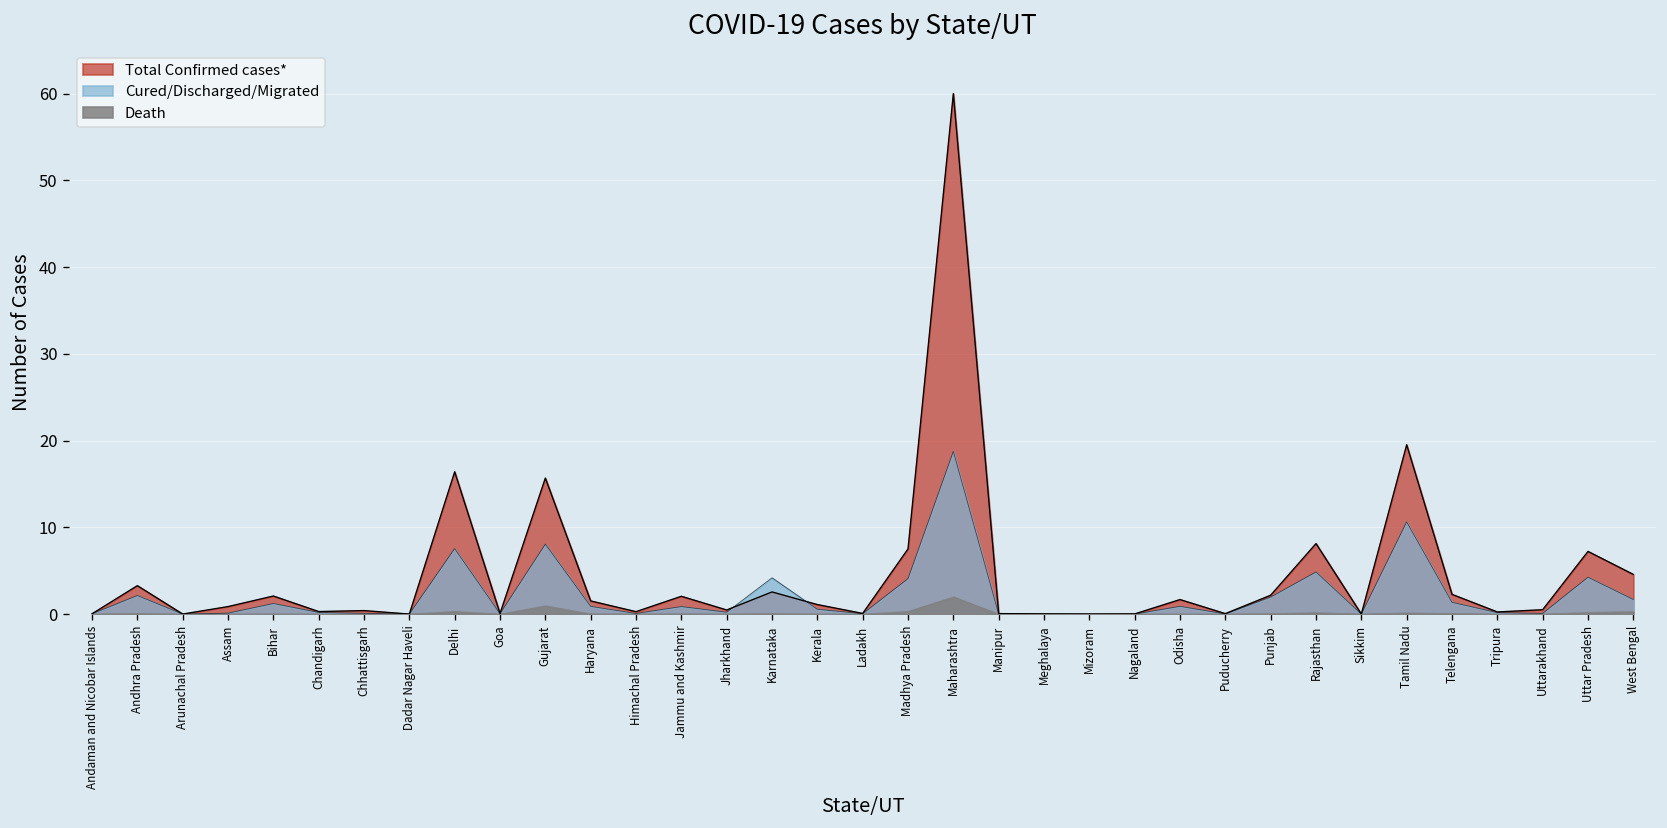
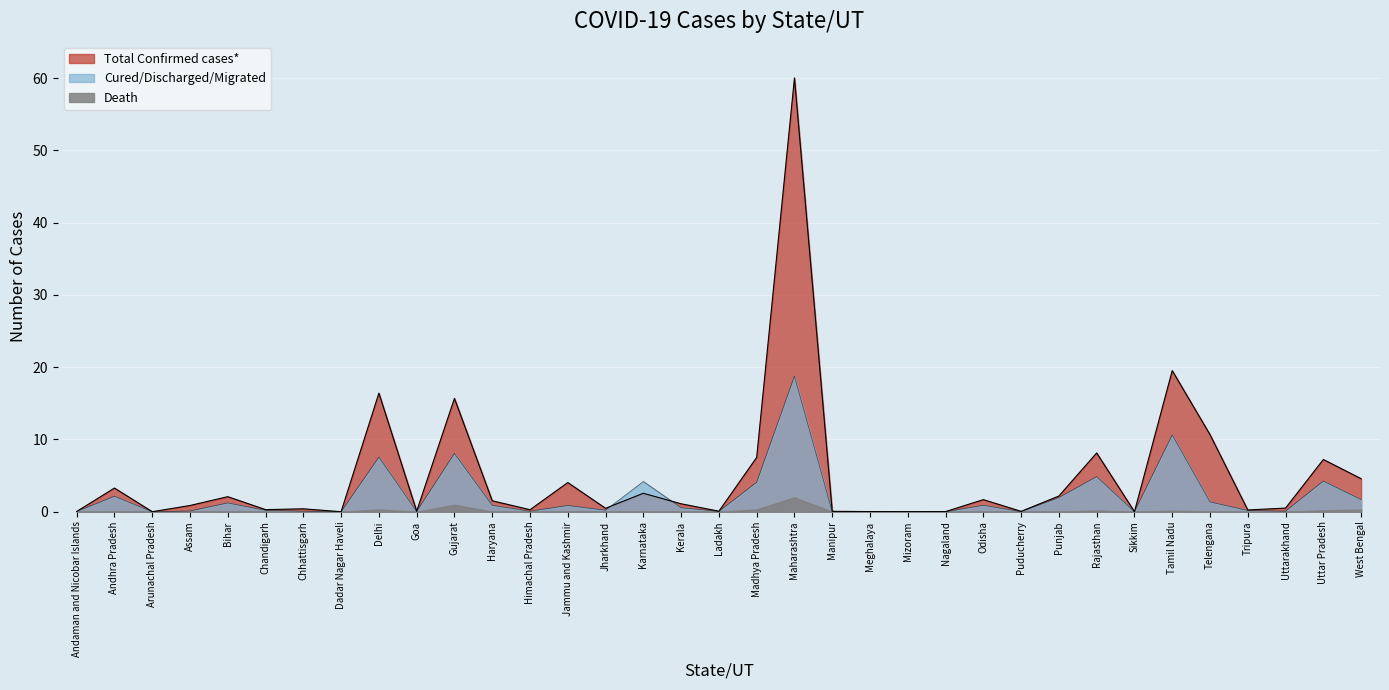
Total Confirmed cases*, Jammu and Kashmir: 2 -> 4
Total Confirmed cases*, Telengana: 2 -> 11
